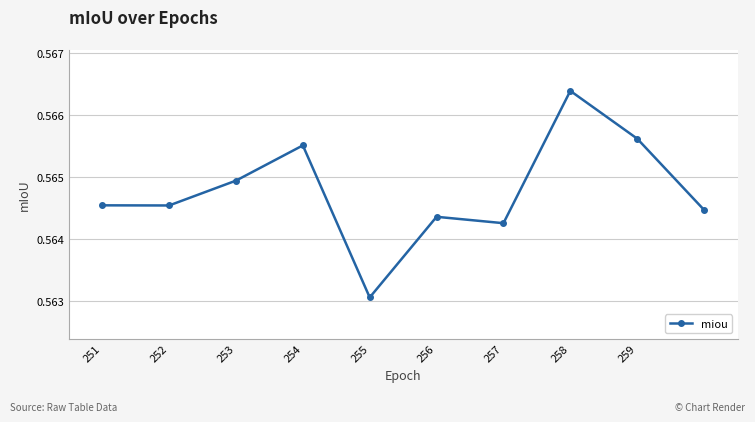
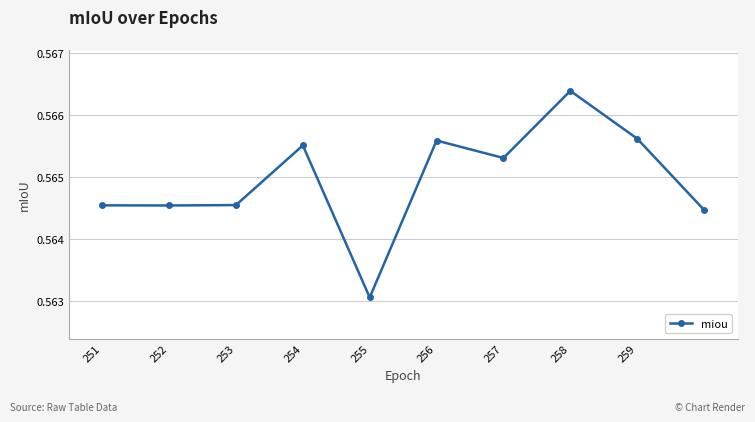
253: 0.5649 -> 0.5645
256: 0.5644 -> 0.5656
257: 0.5643 -> 0.5653
